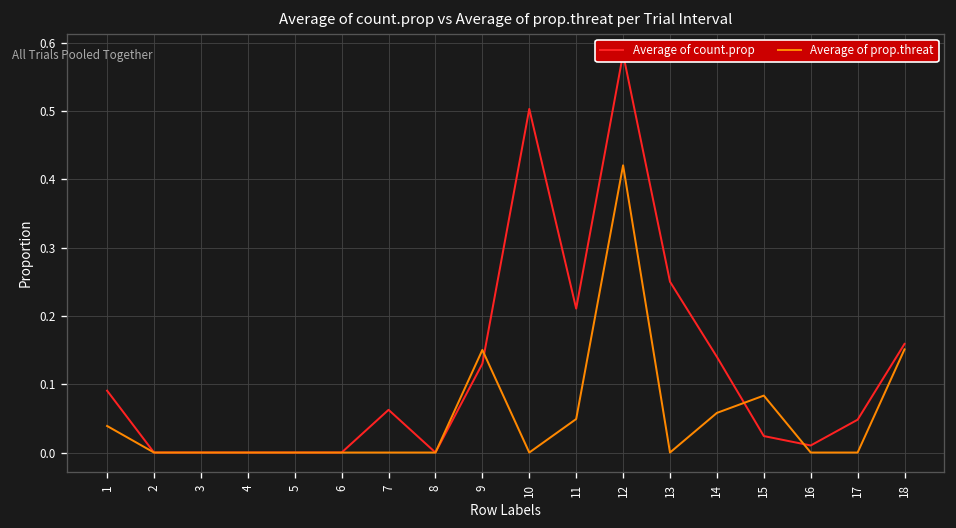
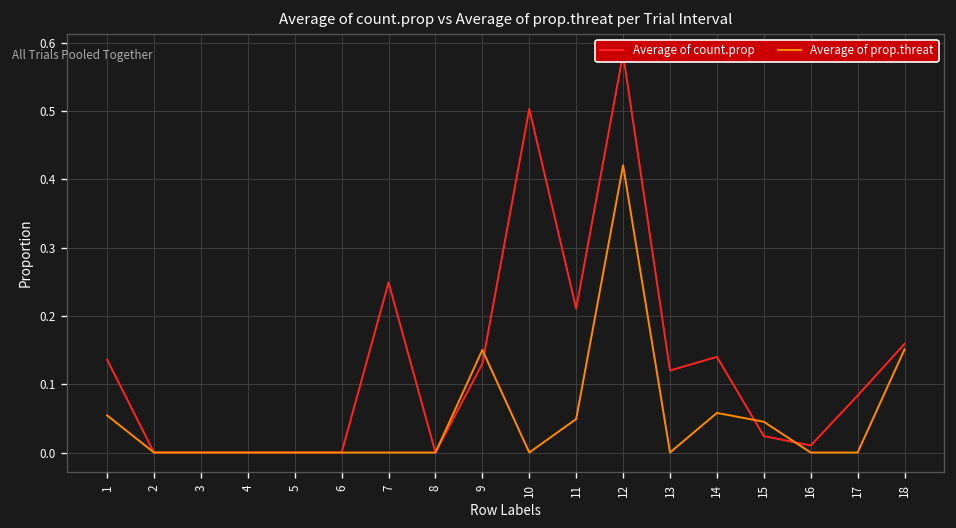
Average of count.prop, 1: 0.09 -> 0.14
Average of prop.threat, 1: 0.04 -> 0.05
Average of count.prop, 7: 0.06 -> 0.25
Average of count.prop, 13: 0.25 -> 0.12
Average of prop.threat, 15: 0.08 -> 0.05
Average of count.prop, 17: 0.05 -> 0.08
